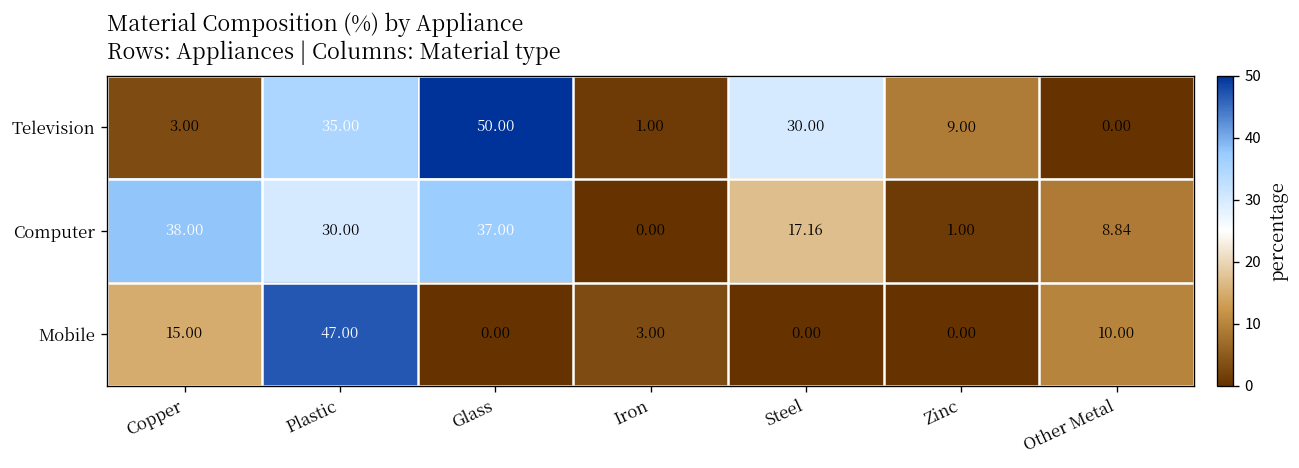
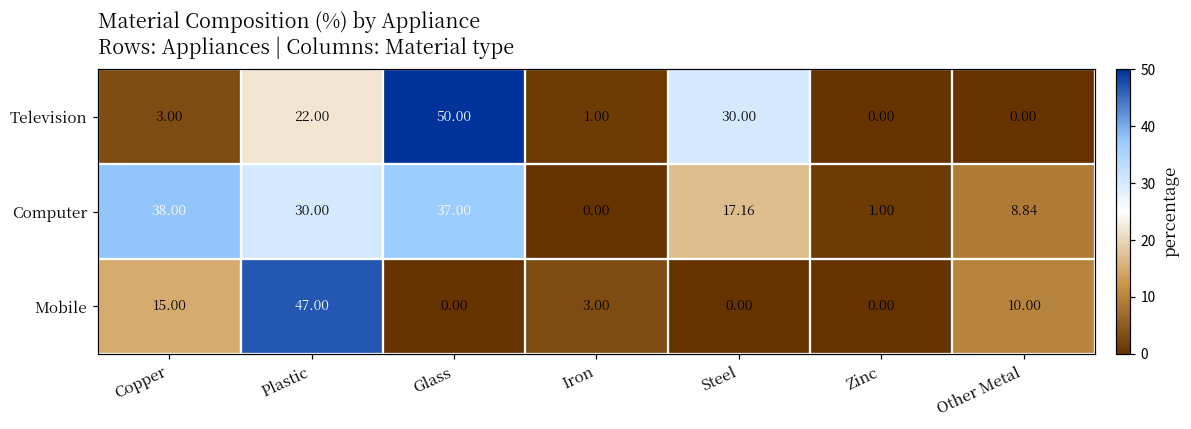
Television, Plastic: 35.00 -> 22.00
Television, Zinc: 9.00 -> 0.00
